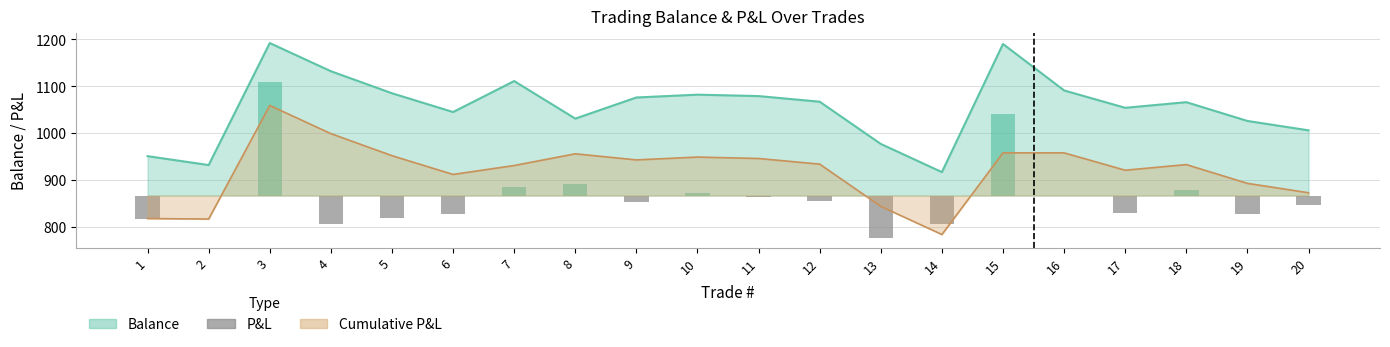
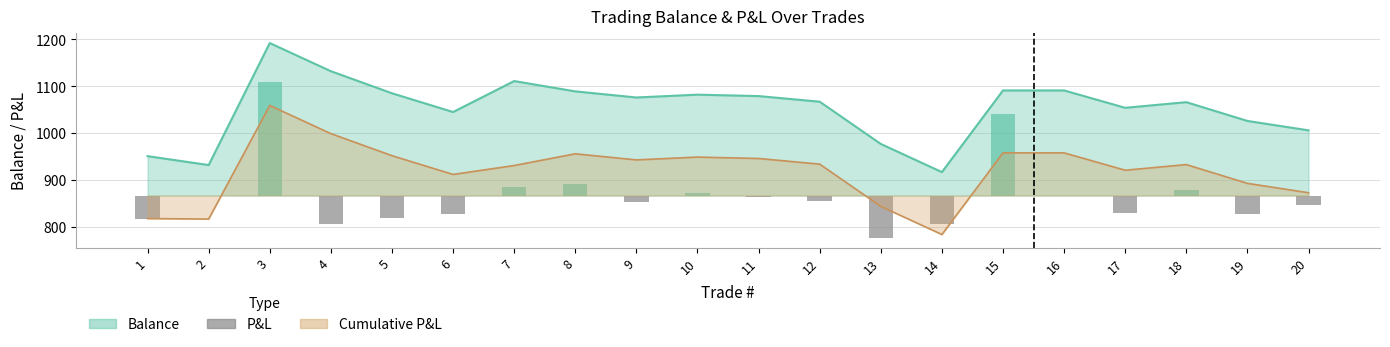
Balance, 8: 1030 -> 1090
Balance, 15: 1190 -> 1090
